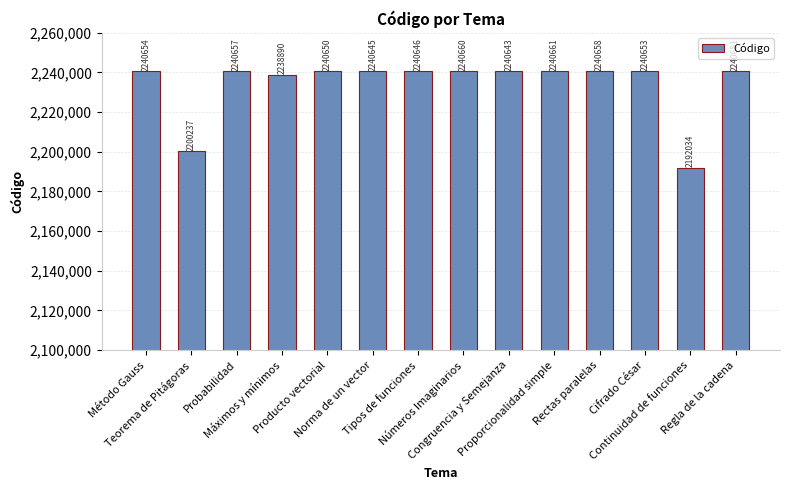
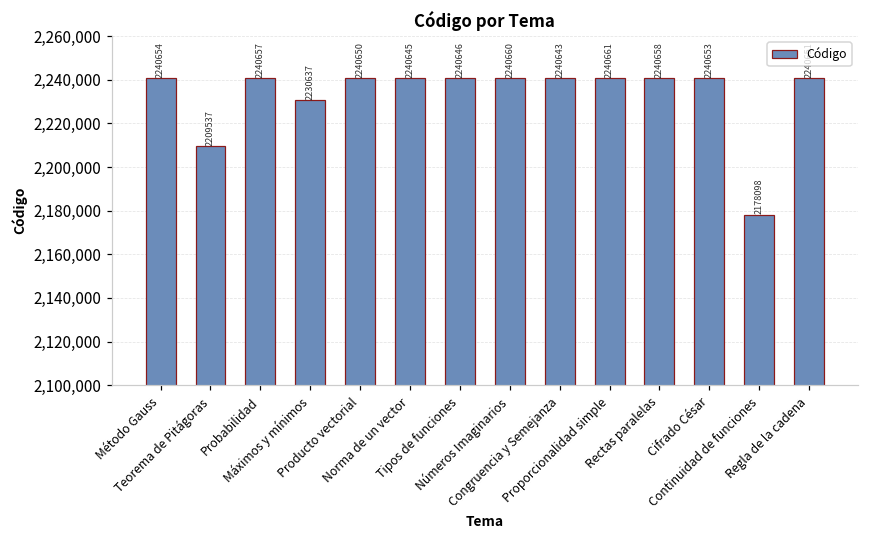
Teorema de Pitágoras: 2200237 -> 2209537
Máximos y mínimos: 2238890 -> 2230637
Continuidad de funciones: 2192034 -> 2178098
